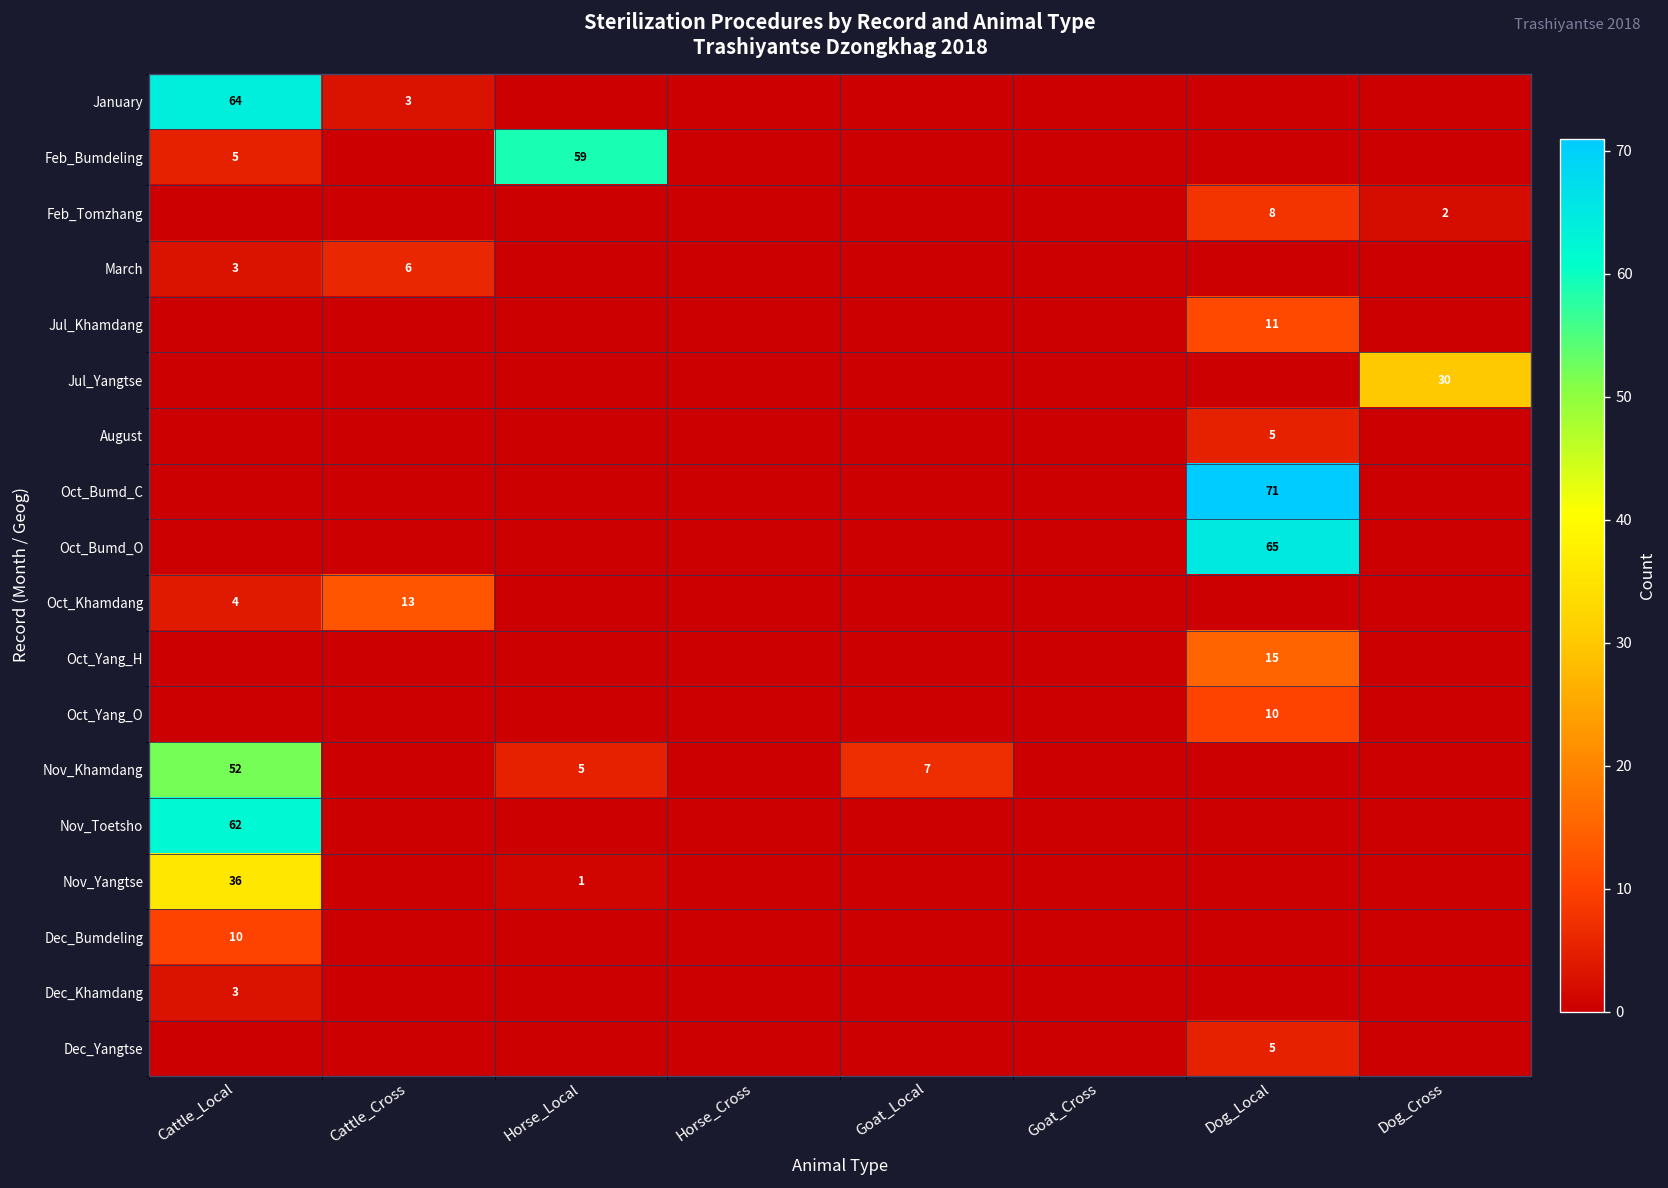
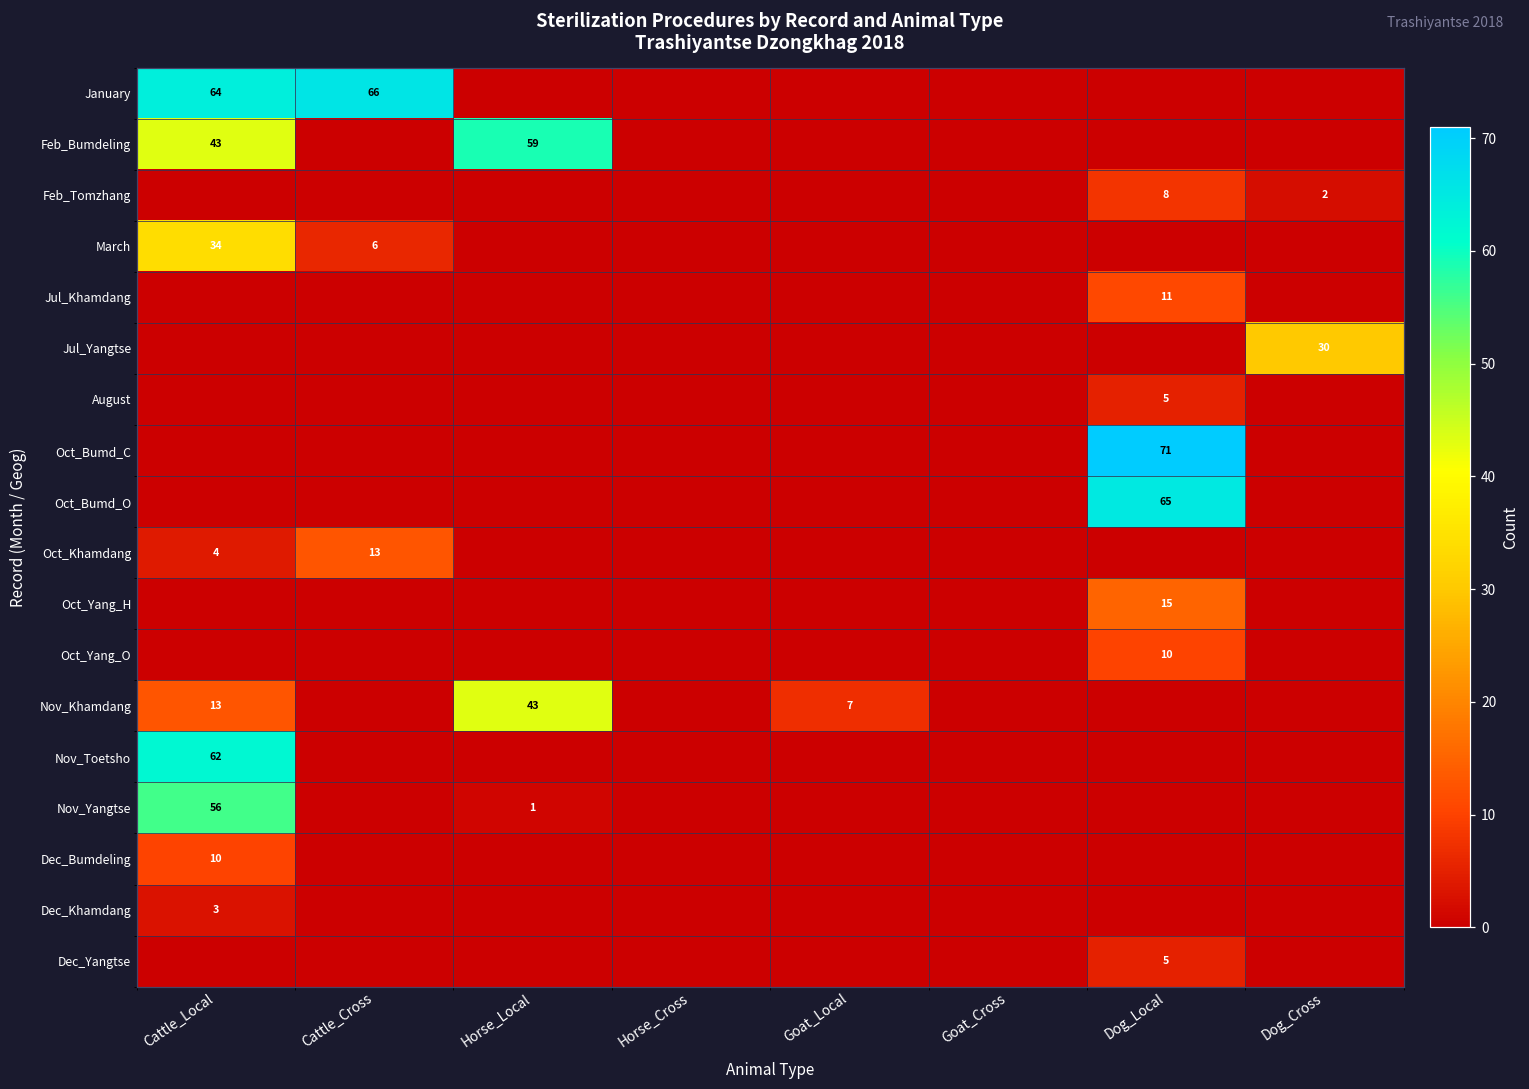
January, Cattle_Cross: 3 -> 66
Feb_Bumdeling, Cattle_Local: 5 -> 43
March, Cattle_Local: 3 -> 34
Nov_Khamdang, Cattle_Local: 52 -> 13
Nov_Khamdang, Horse_Local: 5 -> 43
Nov_Yangtse, Cattle_Local: 36 -> 56
